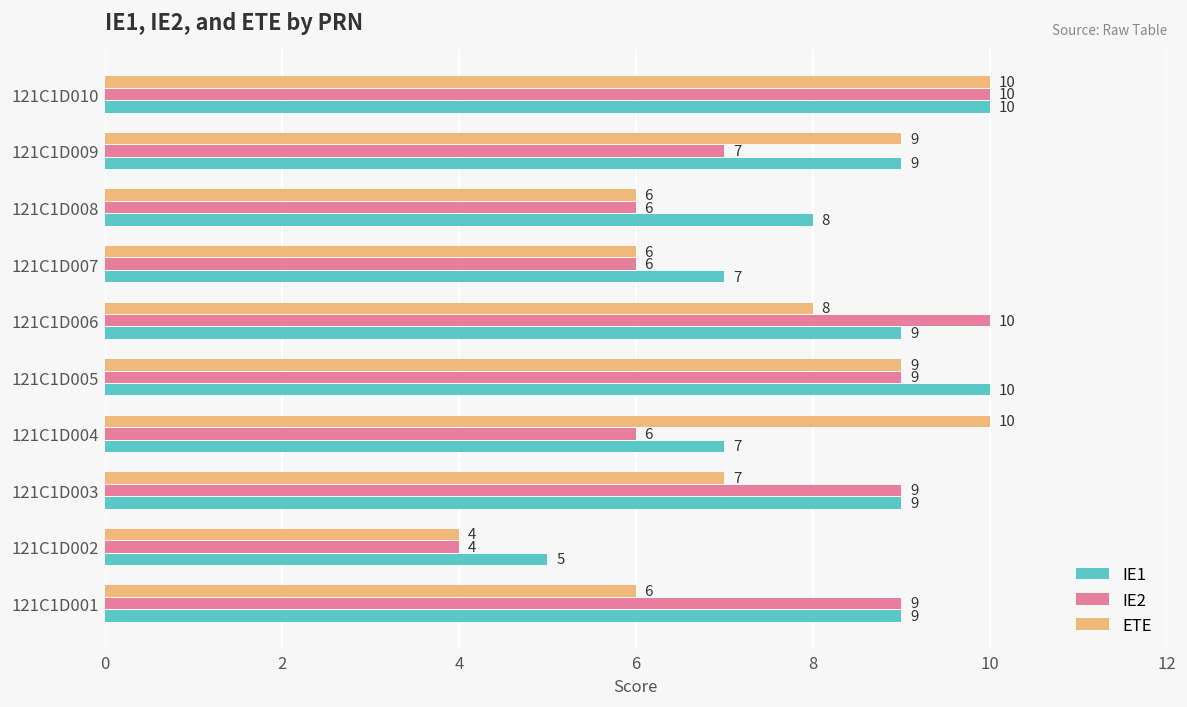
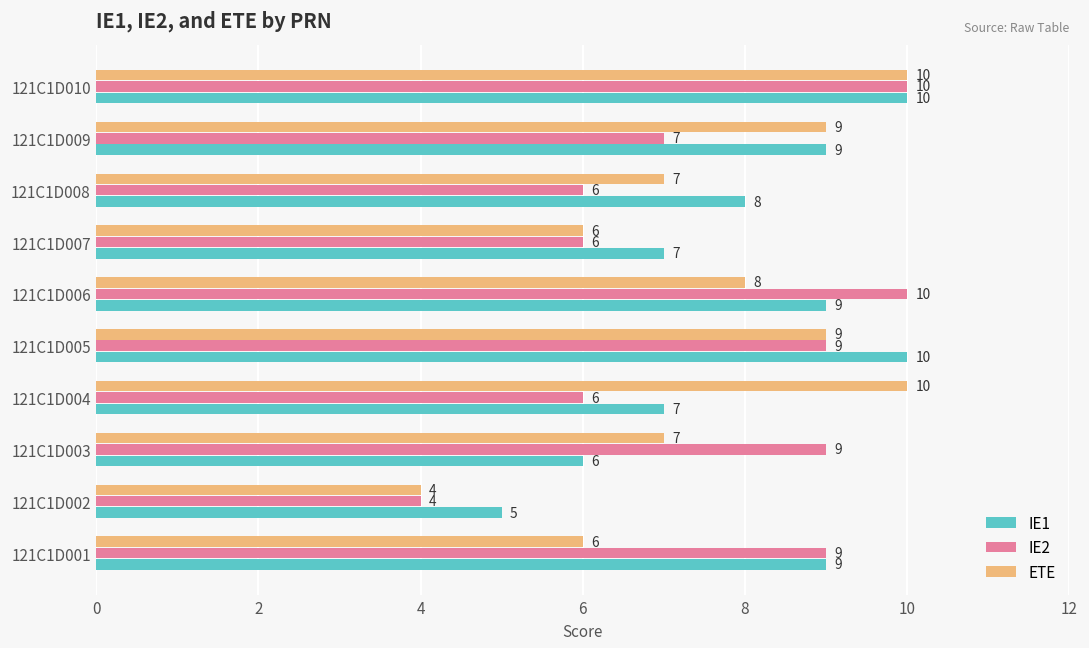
ETE, 121C1D008: 6 -> 7
IE1, 121C1D003: 9 -> 6
